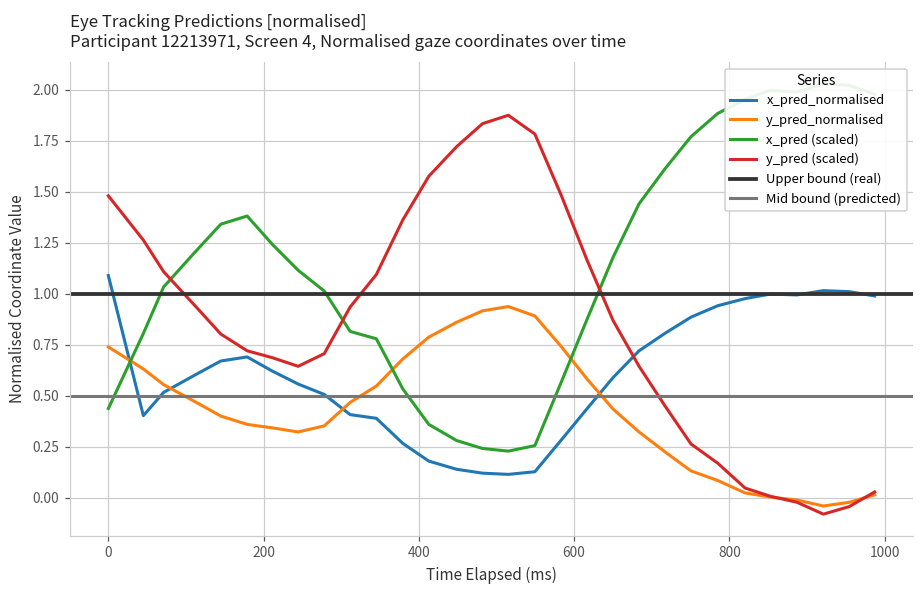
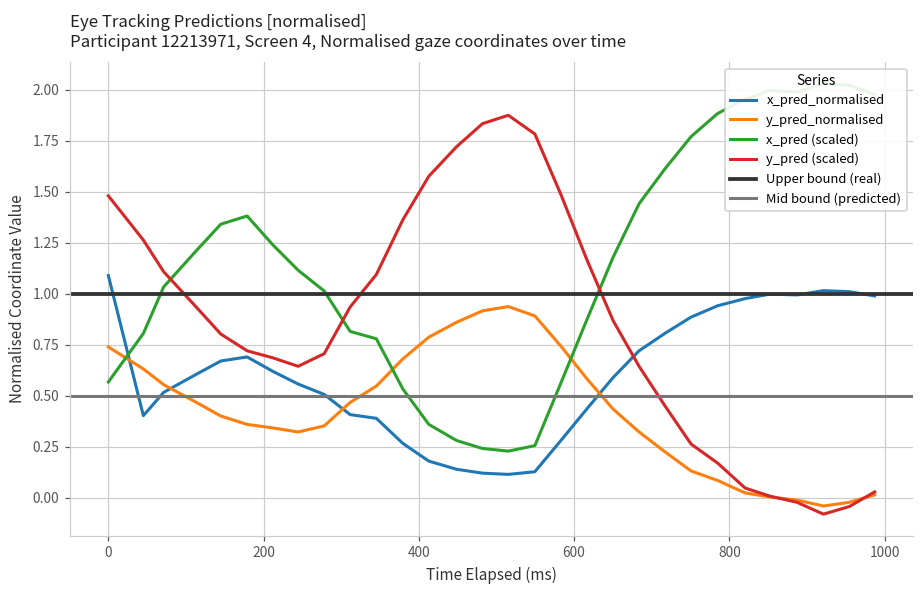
x_pred (scaled), 0: 0.44 -> 0.57
